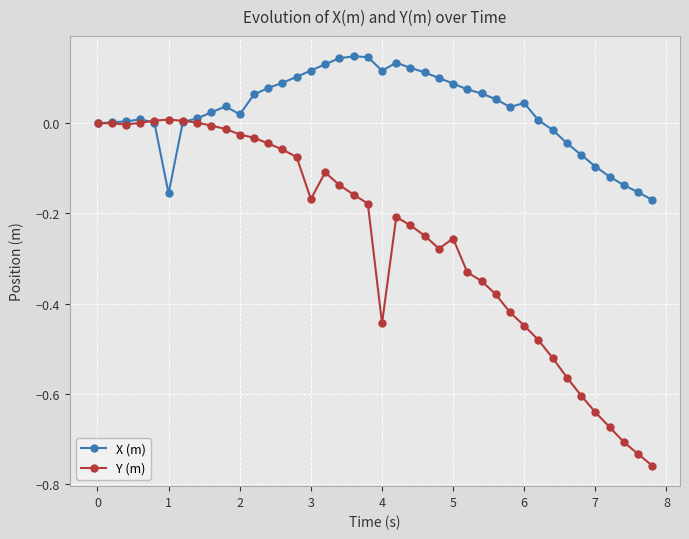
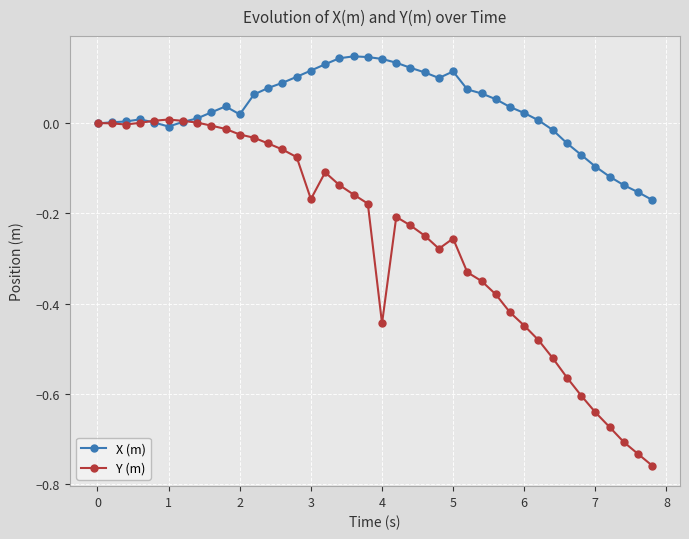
X (m), 1: -0.16 -> -0.01
X (m), 4: 0.12 -> 0.14
X (m), 5: 0.09 -> 0.11
X (m), 6: 0.04 -> 0.02
